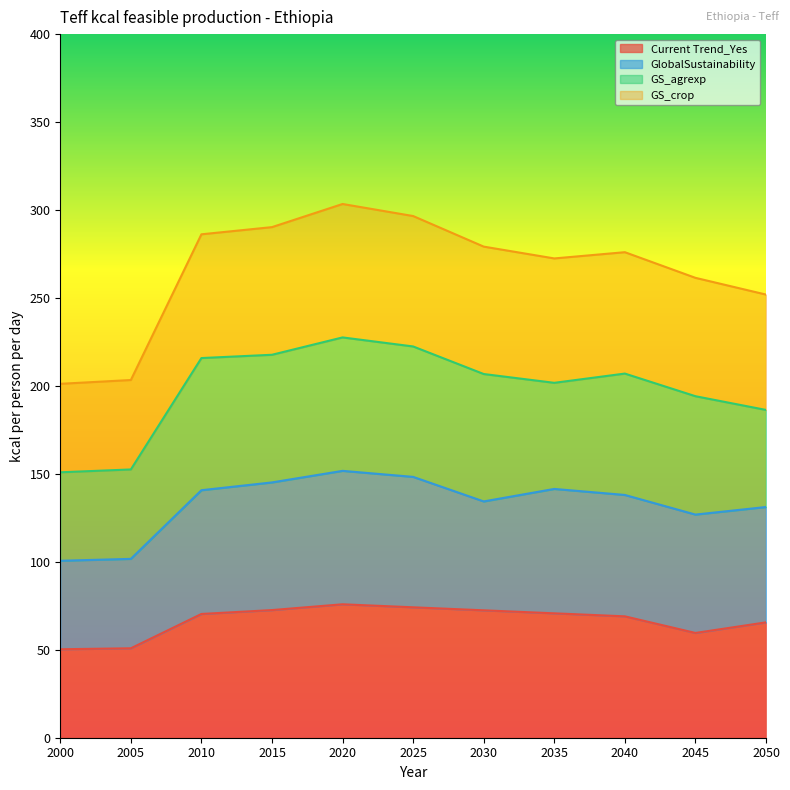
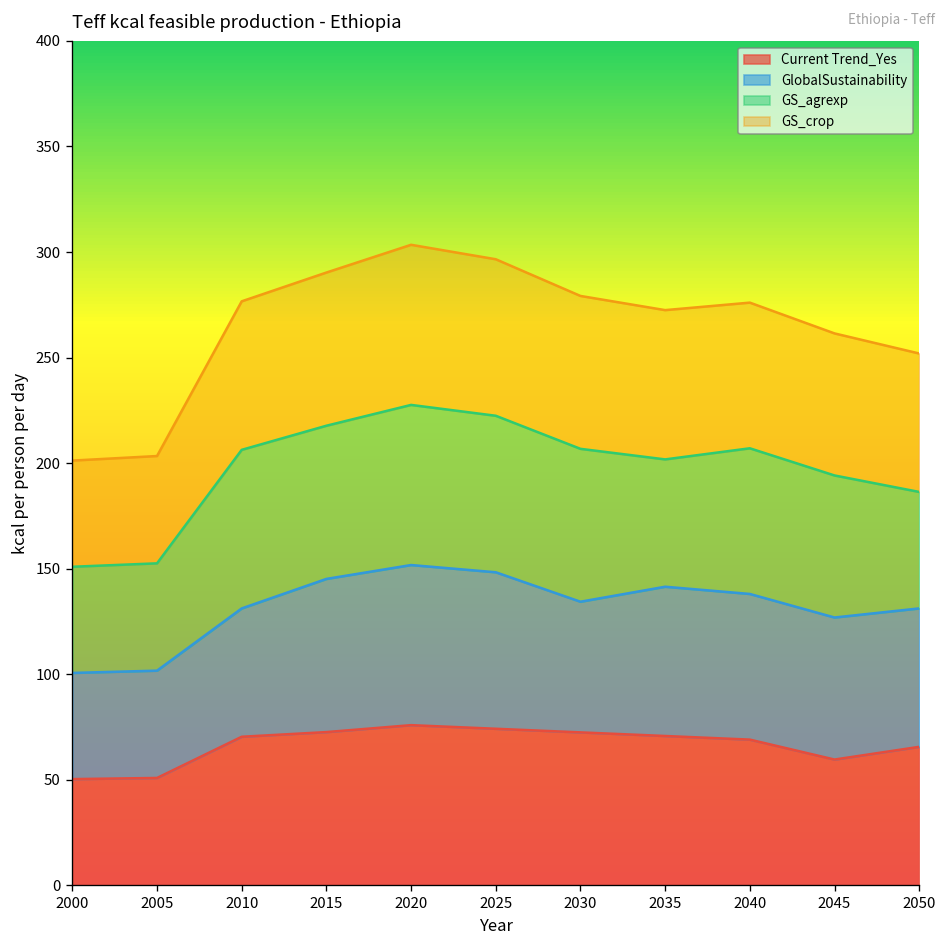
GlobalSustainability, 2010: 70 -> 61
